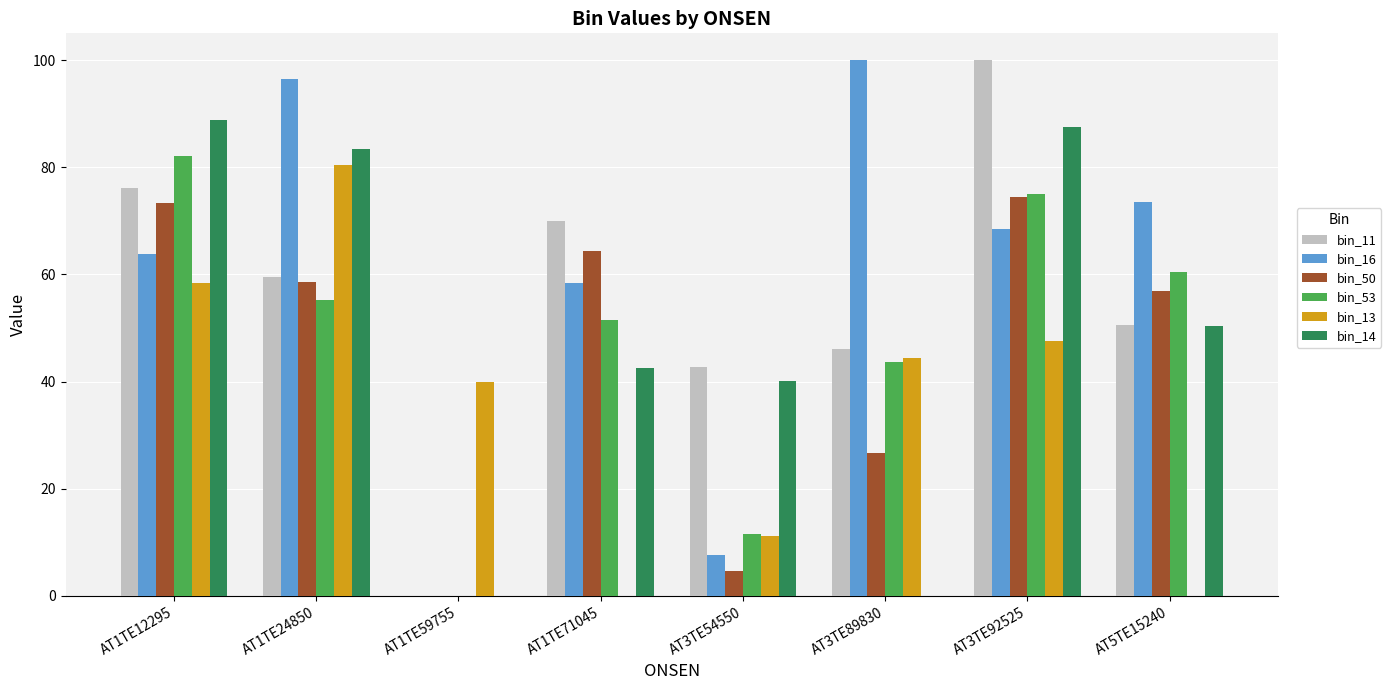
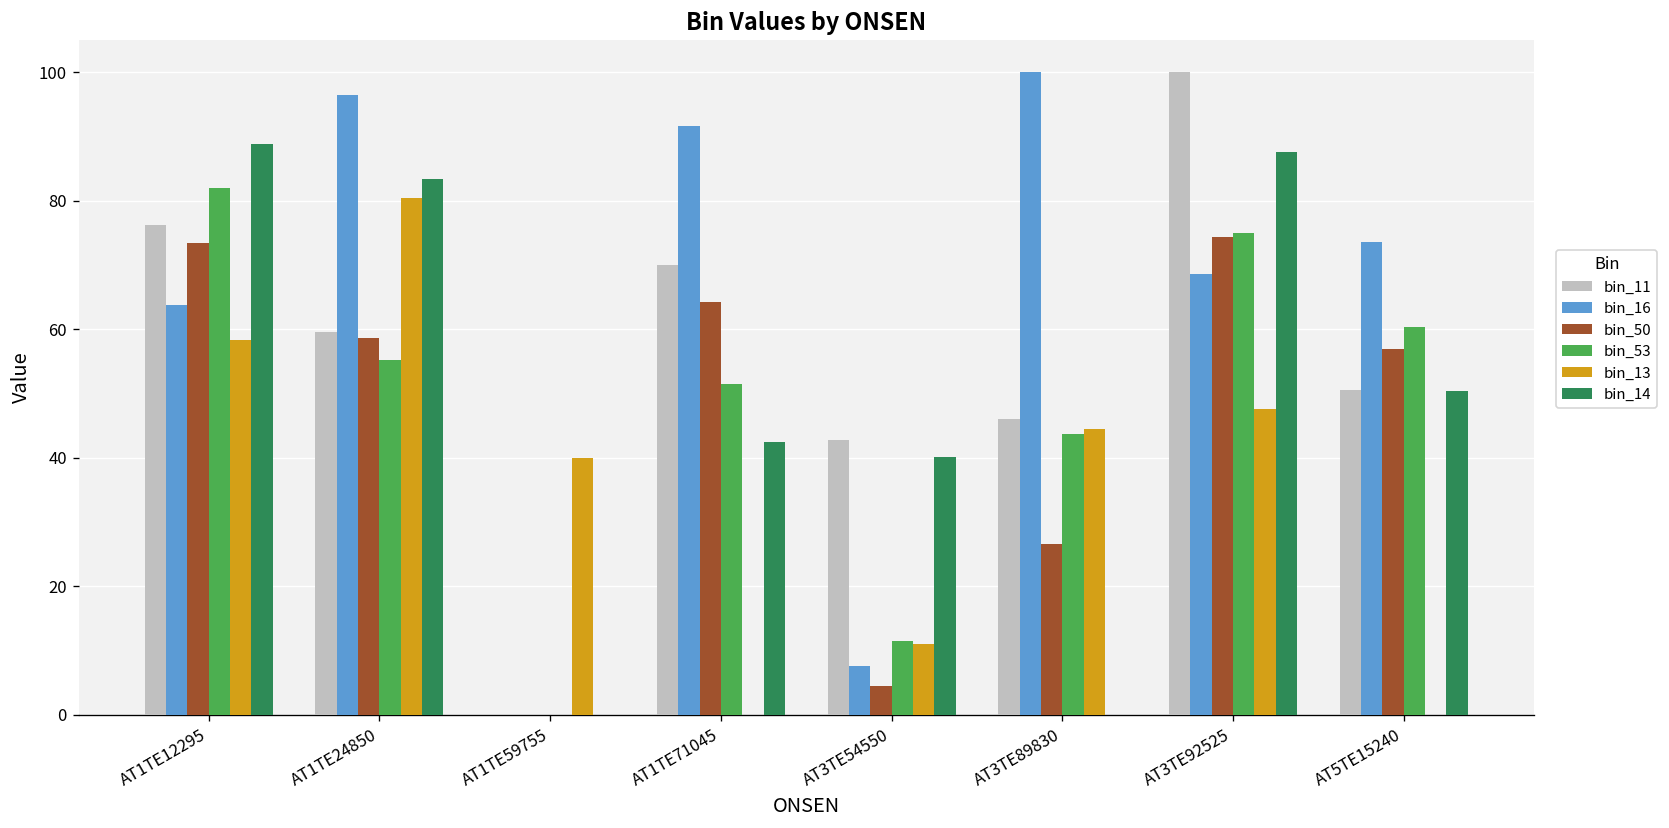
bin_16, AT1TE71045: 58 -> 92
